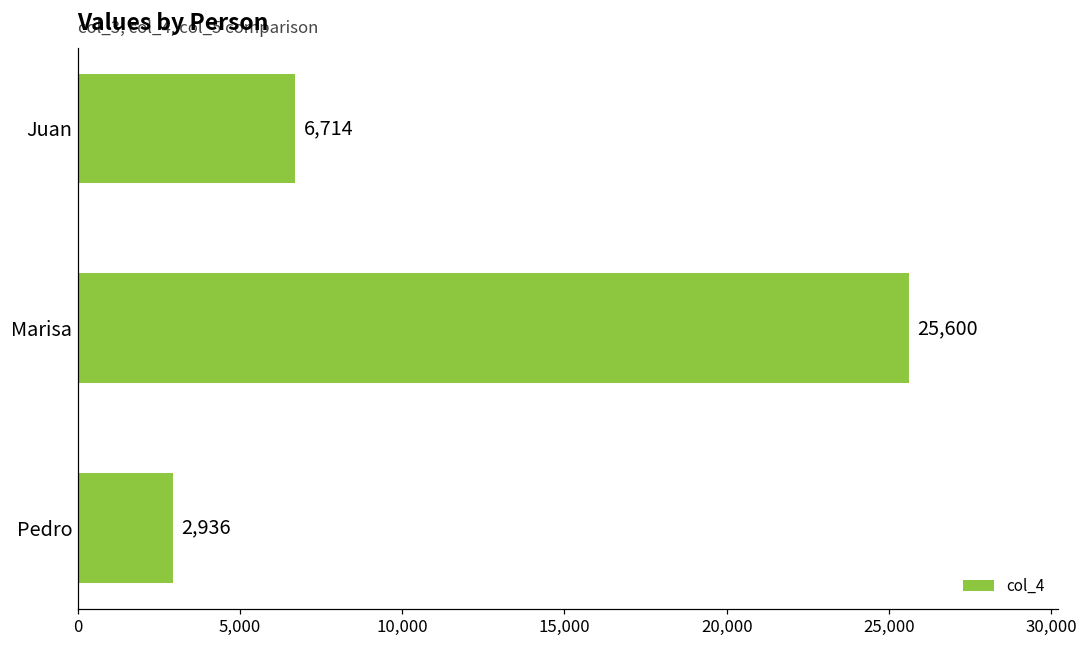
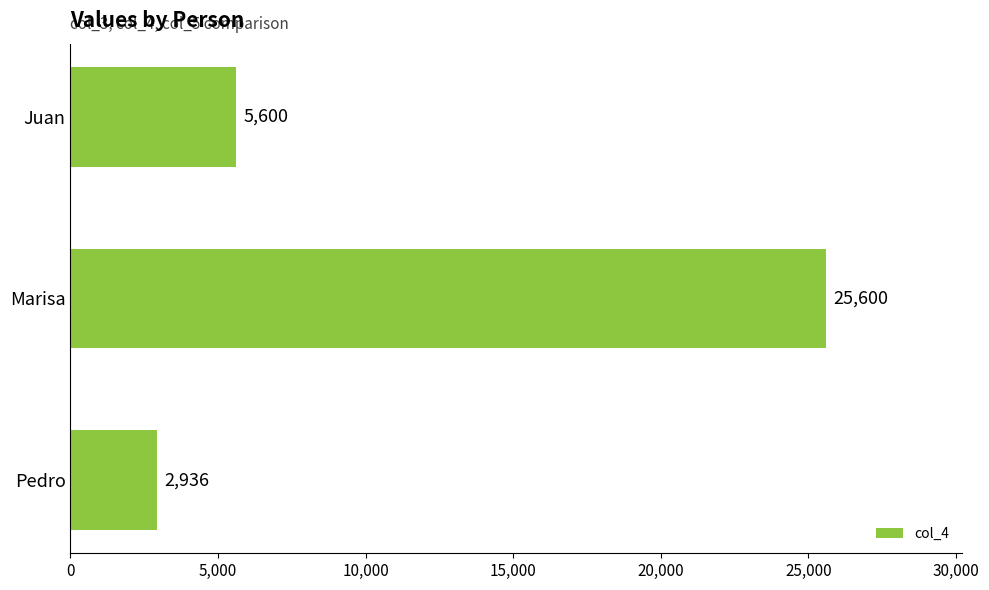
Juan: 6,714 -> 5,600
